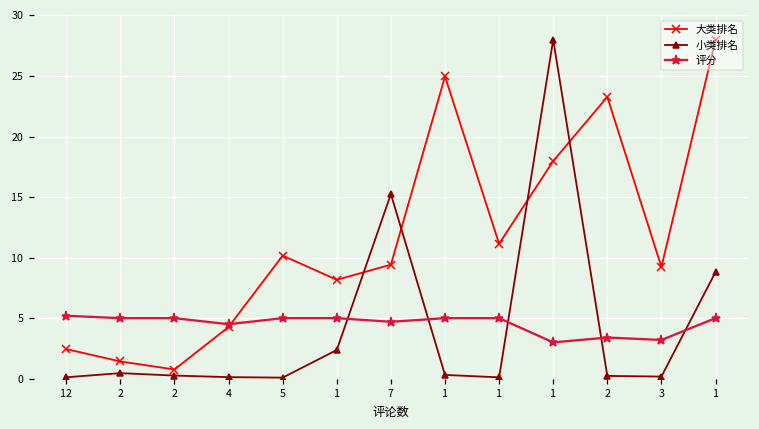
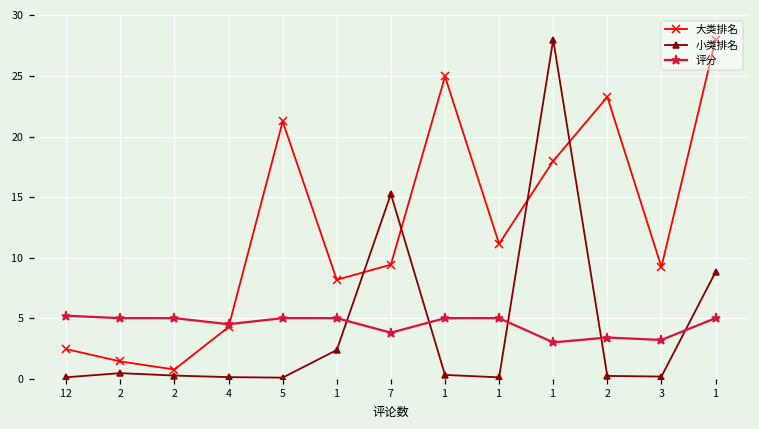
大类排名, 5: 10.2 -> 21.2
评分, 7: 4.7 -> 3.8
